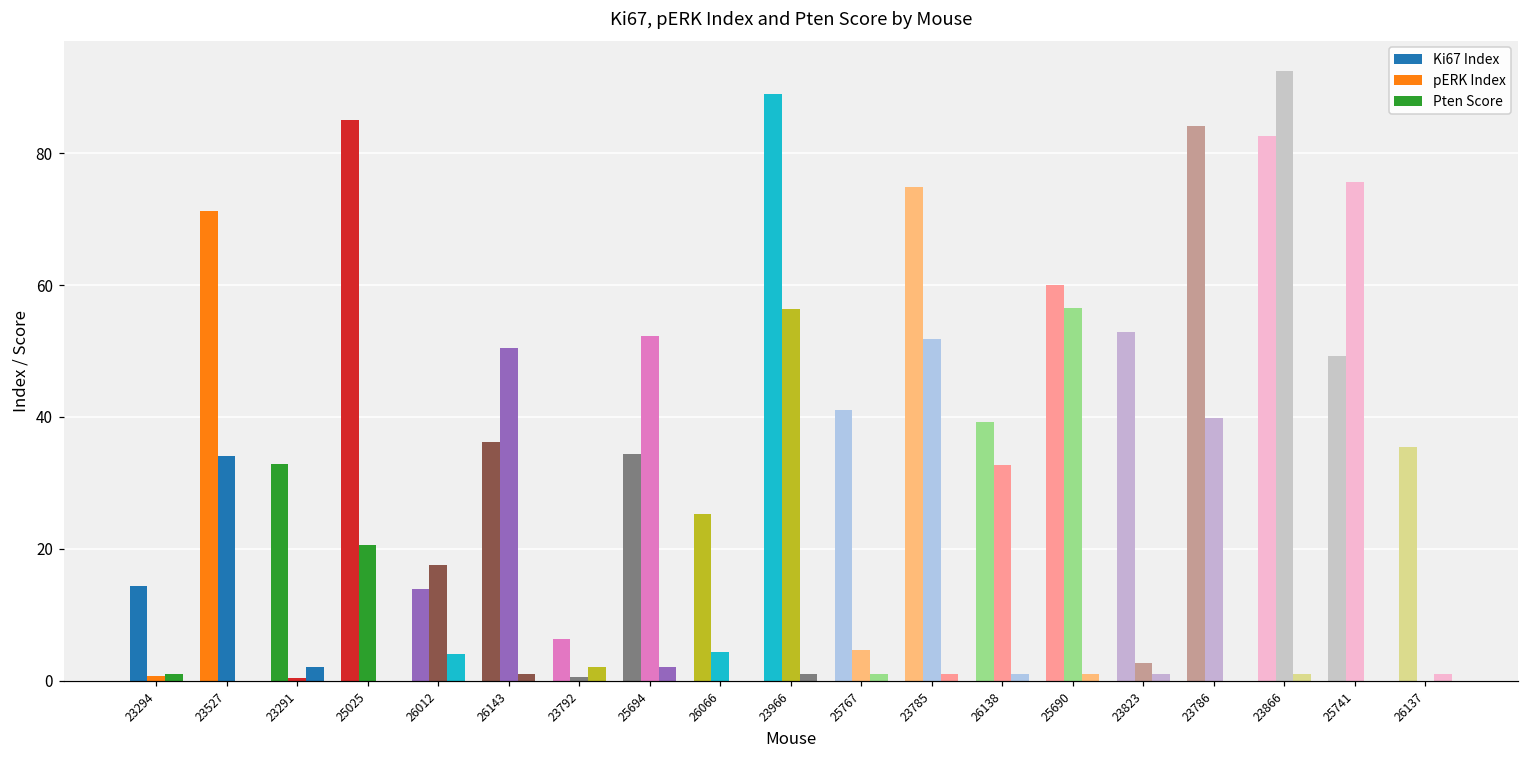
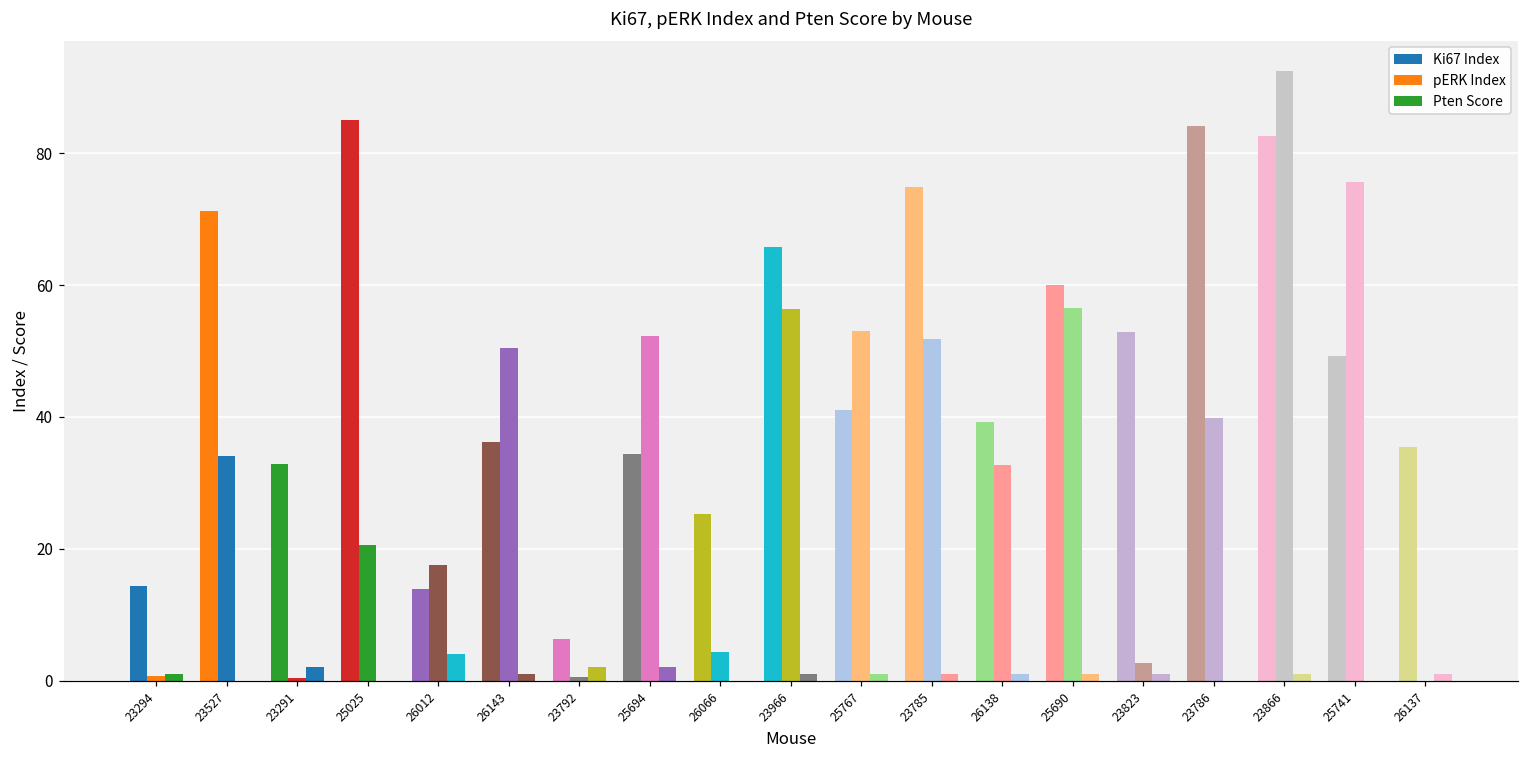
Ki67 Index, 23966: 89 -> 66
pERK Index, 25767: 5 -> 53
